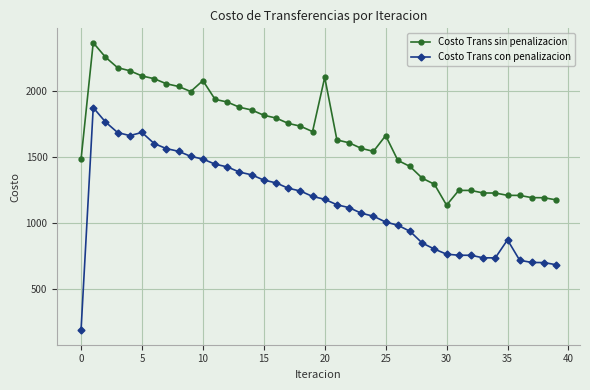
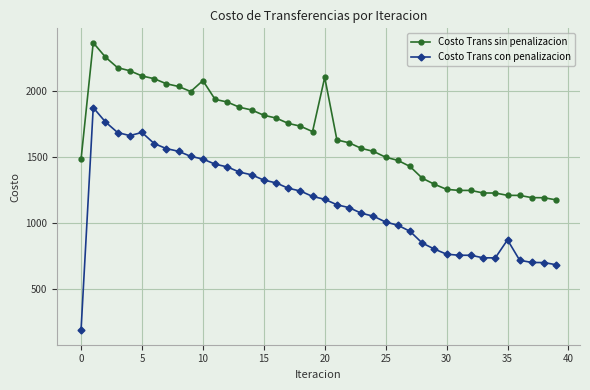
Costo Trans sin penalizacion, 25: 1660 -> 1500
Costo Trans sin penalizacion, 30: 1140 -> 1260
